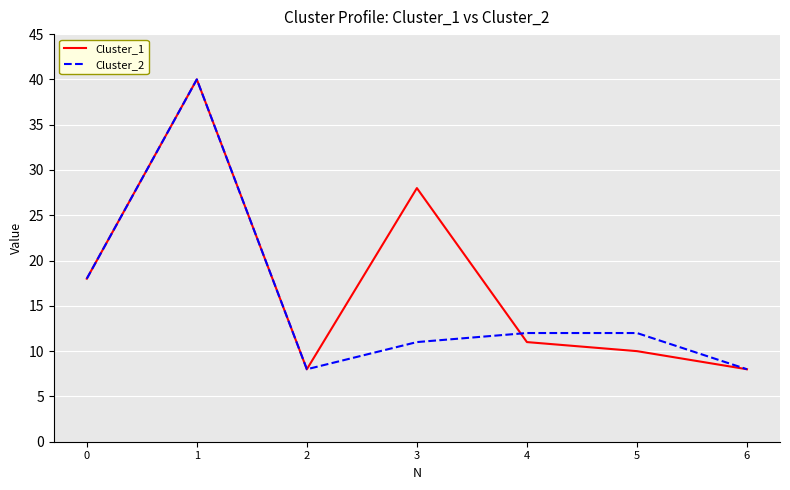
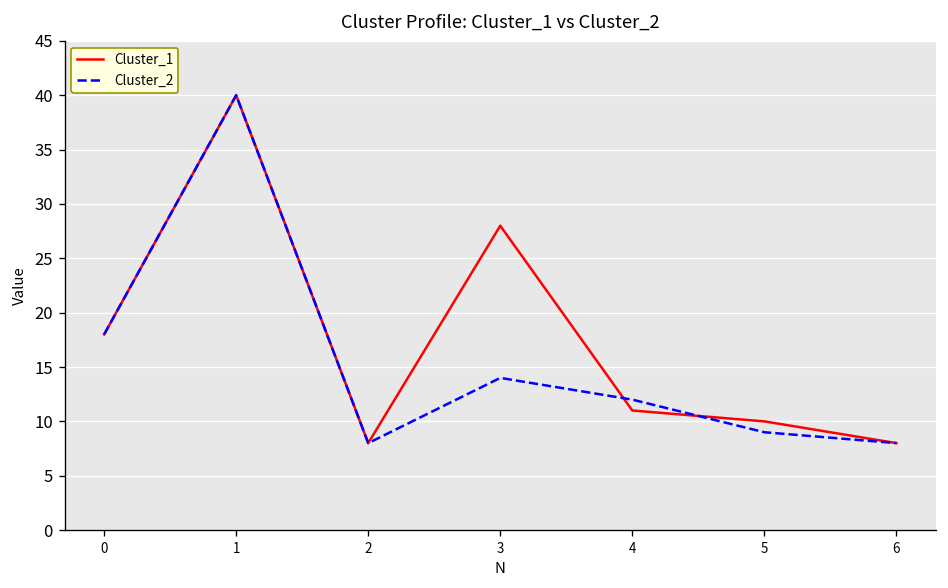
Cluster_2, 3: 11 -> 14
Cluster_2, 5: 12 -> 9
